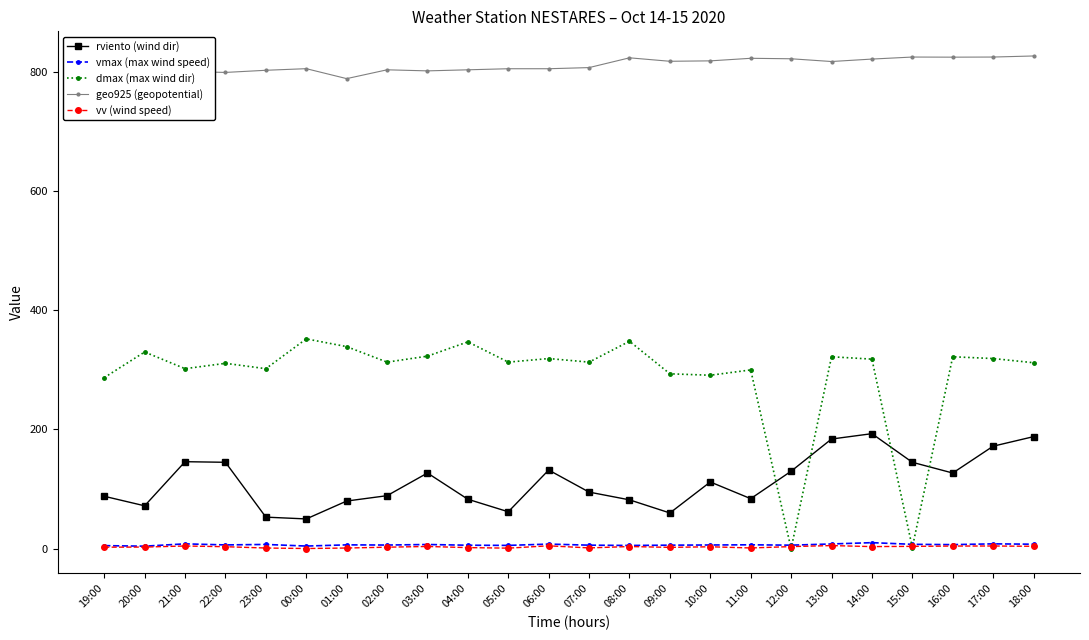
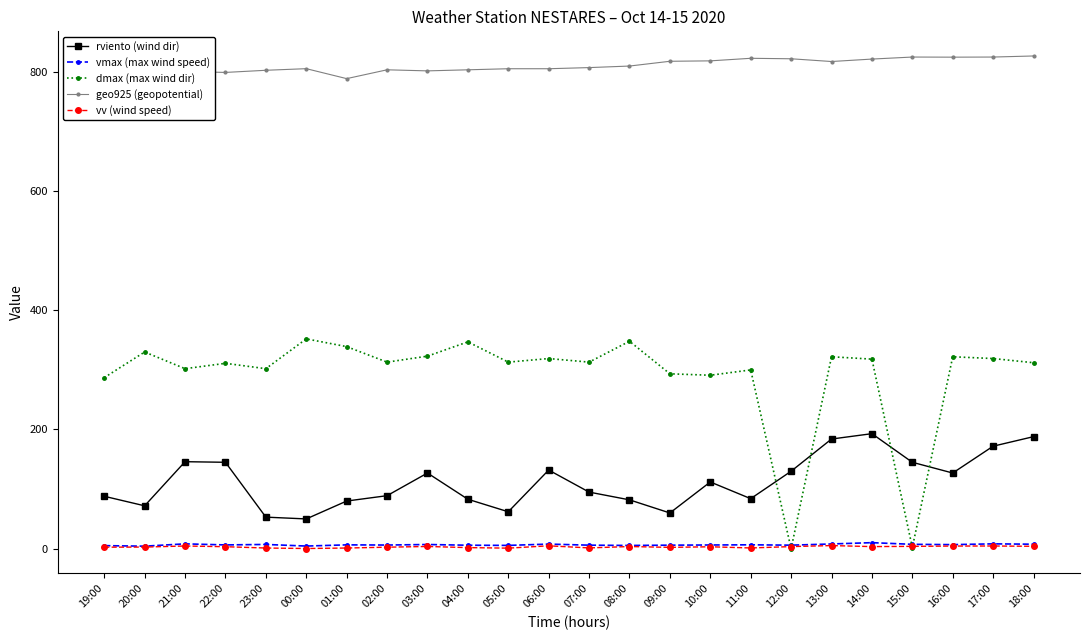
geo925 (geopotential), 08:00: 820 -> 810
